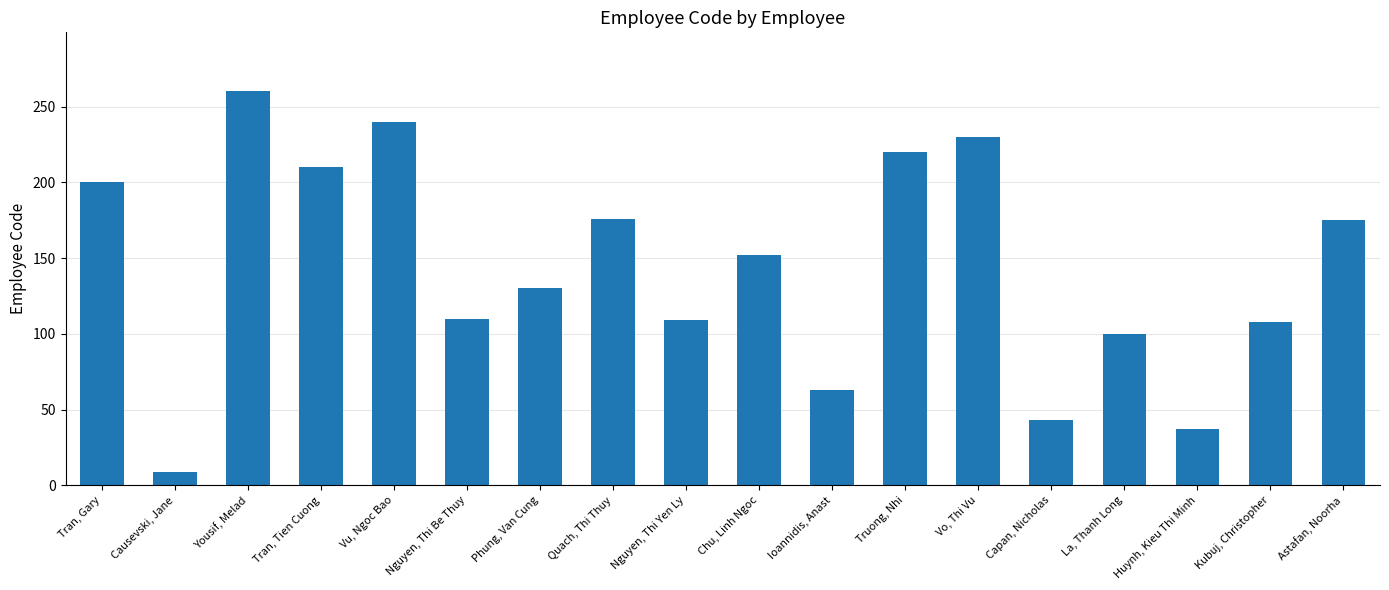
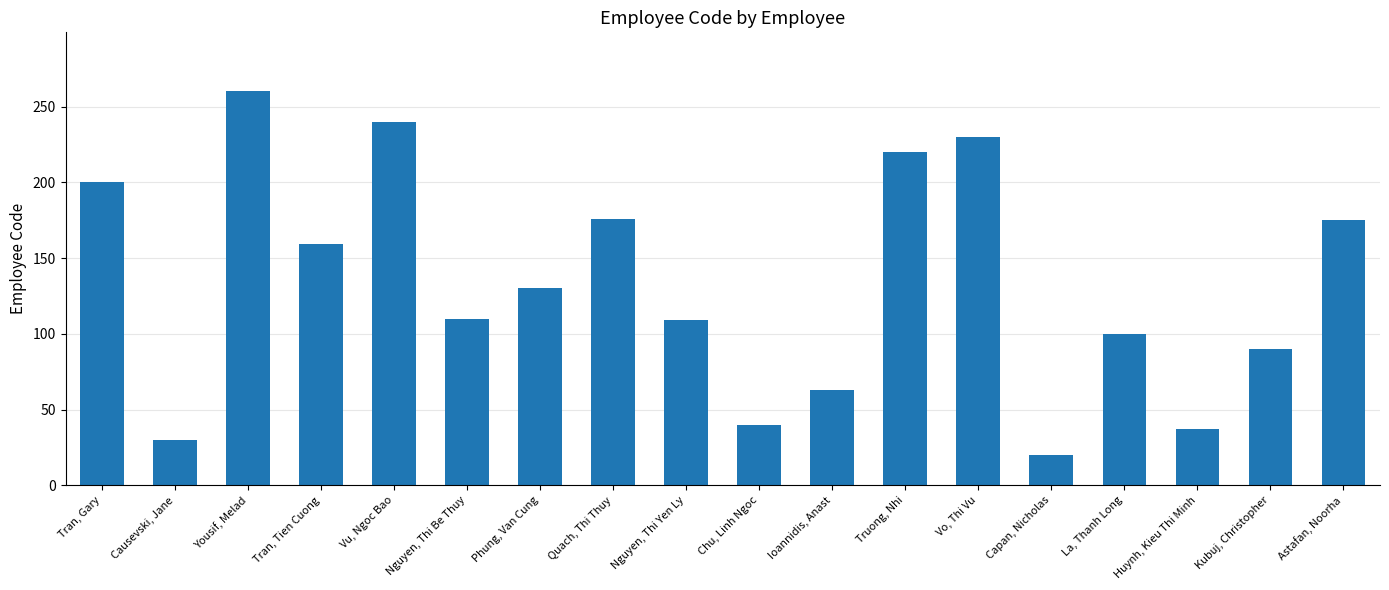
Causevski, Jane: 9 -> 30
Tran, Tien Cuong: 210 -> 159
Chu, Linh Ngoc: 152 -> 40
Capan, Nicholas: 43 -> 20
Kubuj, Christopher: 108 -> 90
